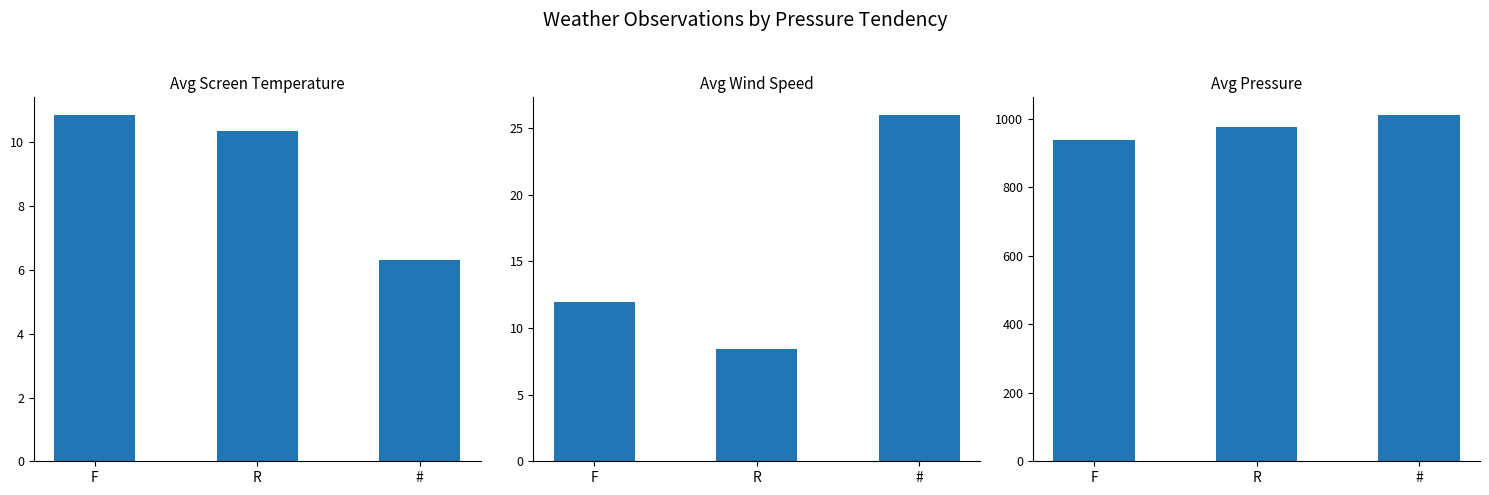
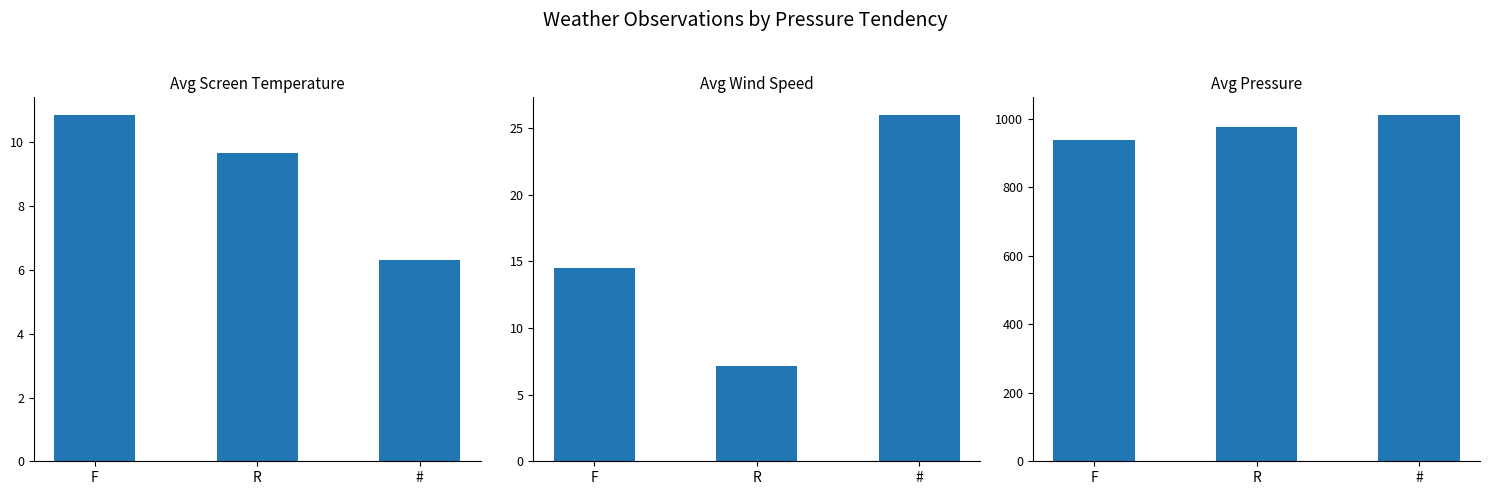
Avg Screen Temperature, R: 10.4 -> 9.7
Avg Wind Speed, F: 11.9 -> 14.5
Avg Wind Speed, R: 8.5 -> 7.2
